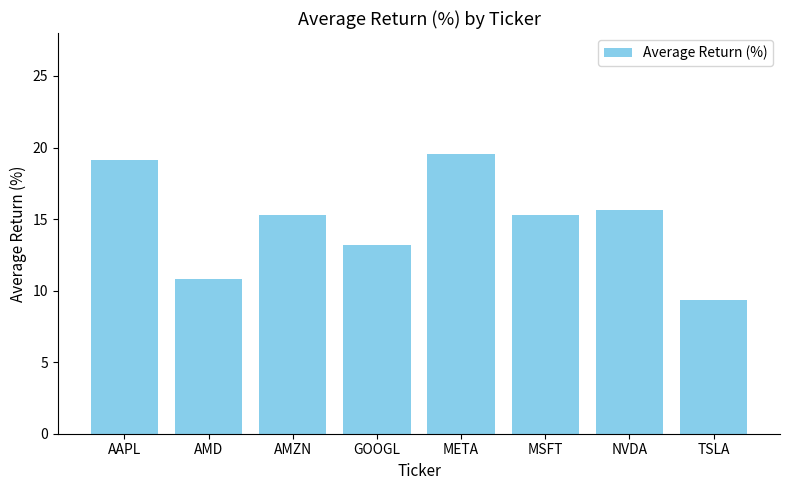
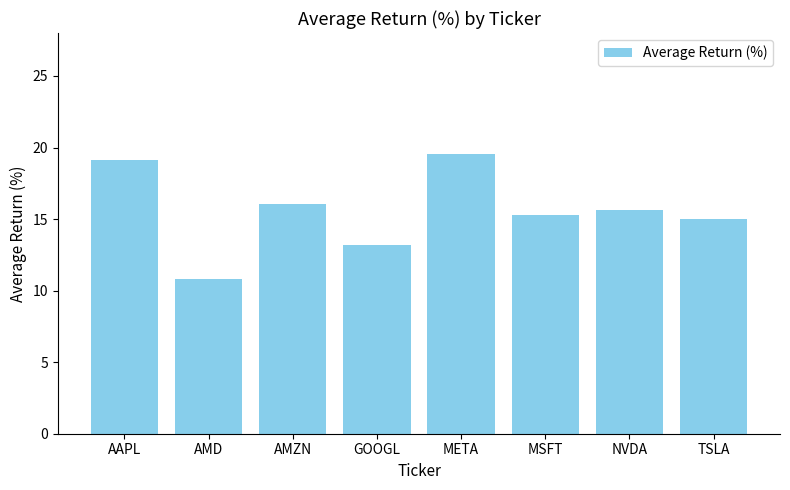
AMZN: 15.3 -> 16.1
TSLA: 9.4 -> 15.0
